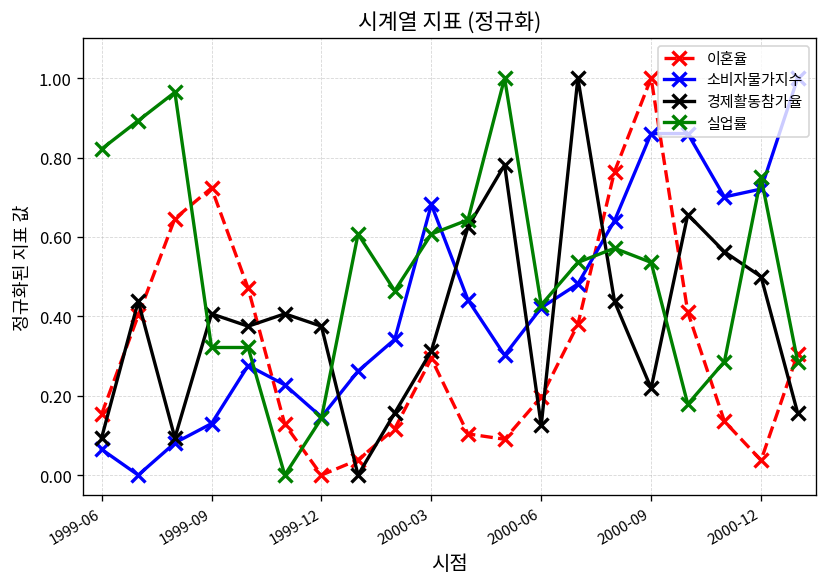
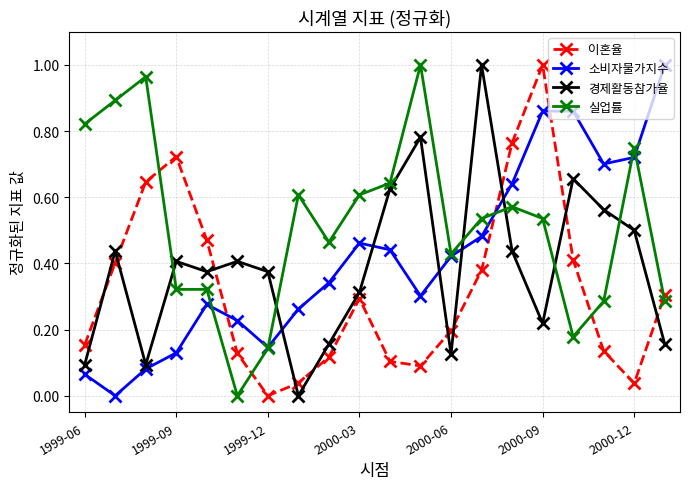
소비자물가지수, 2000-03: 0.68 -> 0.46
